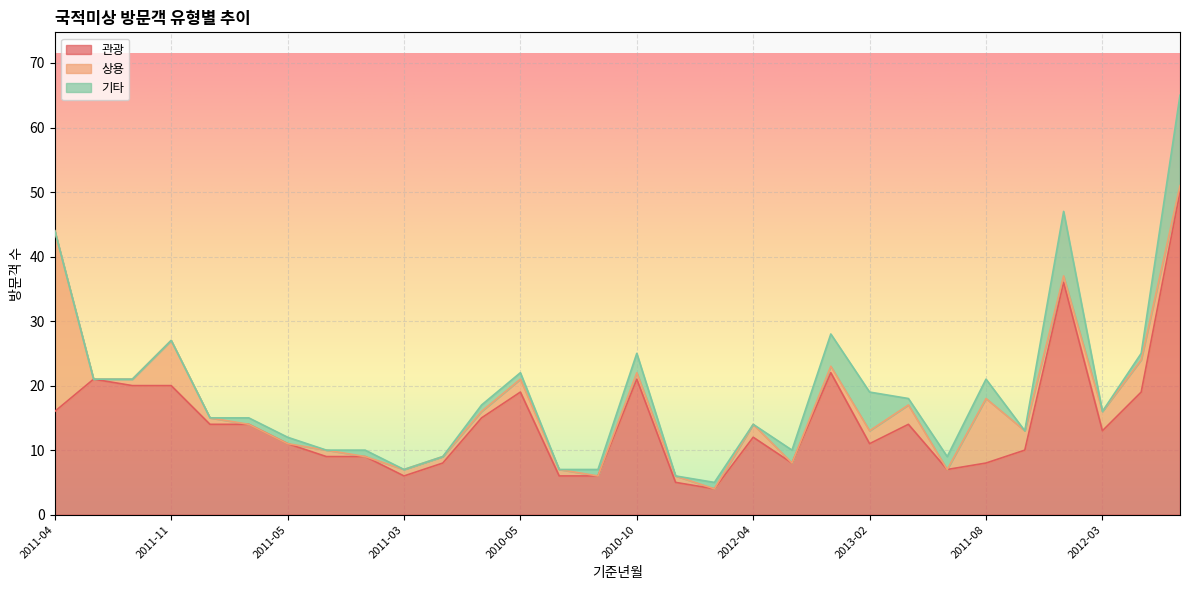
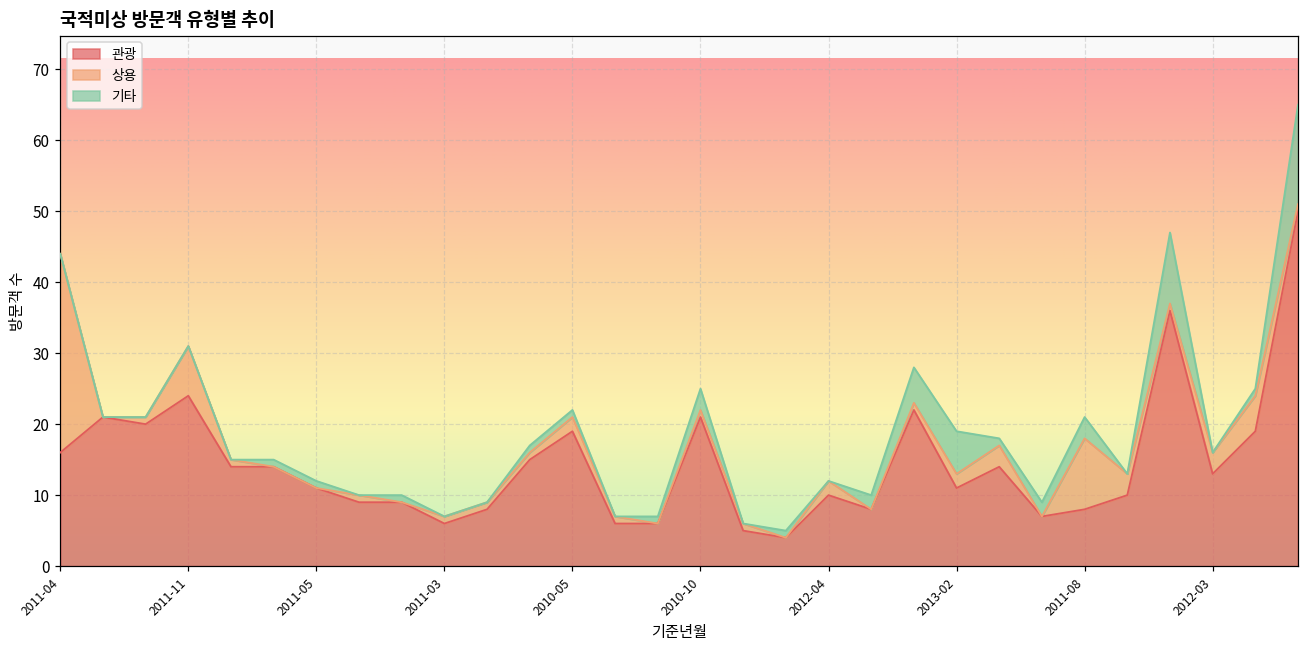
관광, 2011-11: 20 -> 24
관광, 2012-04: 12 -> 10
